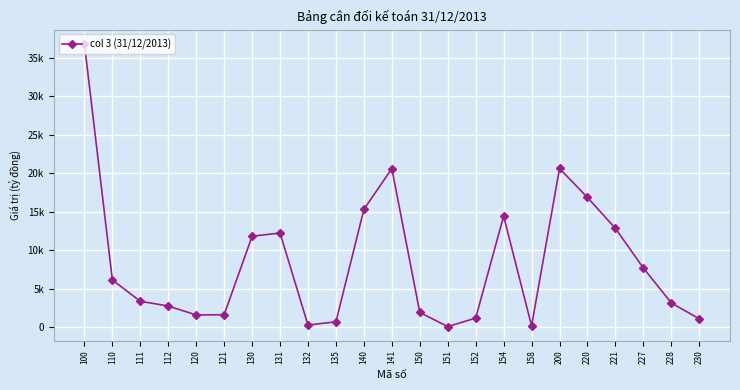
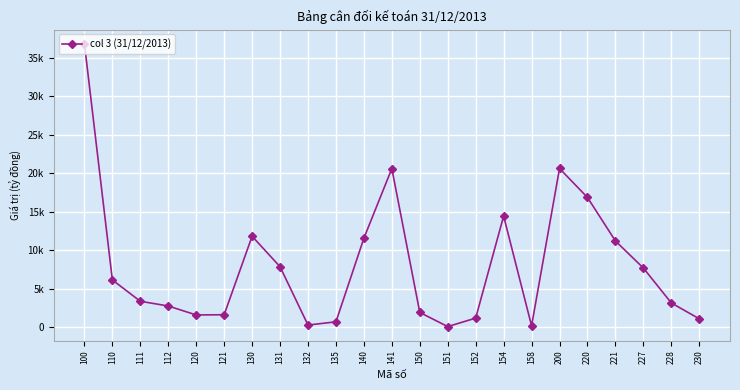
131: 12000 -> 8000
140: 15000 -> 12000
221: 13000 -> 11000
